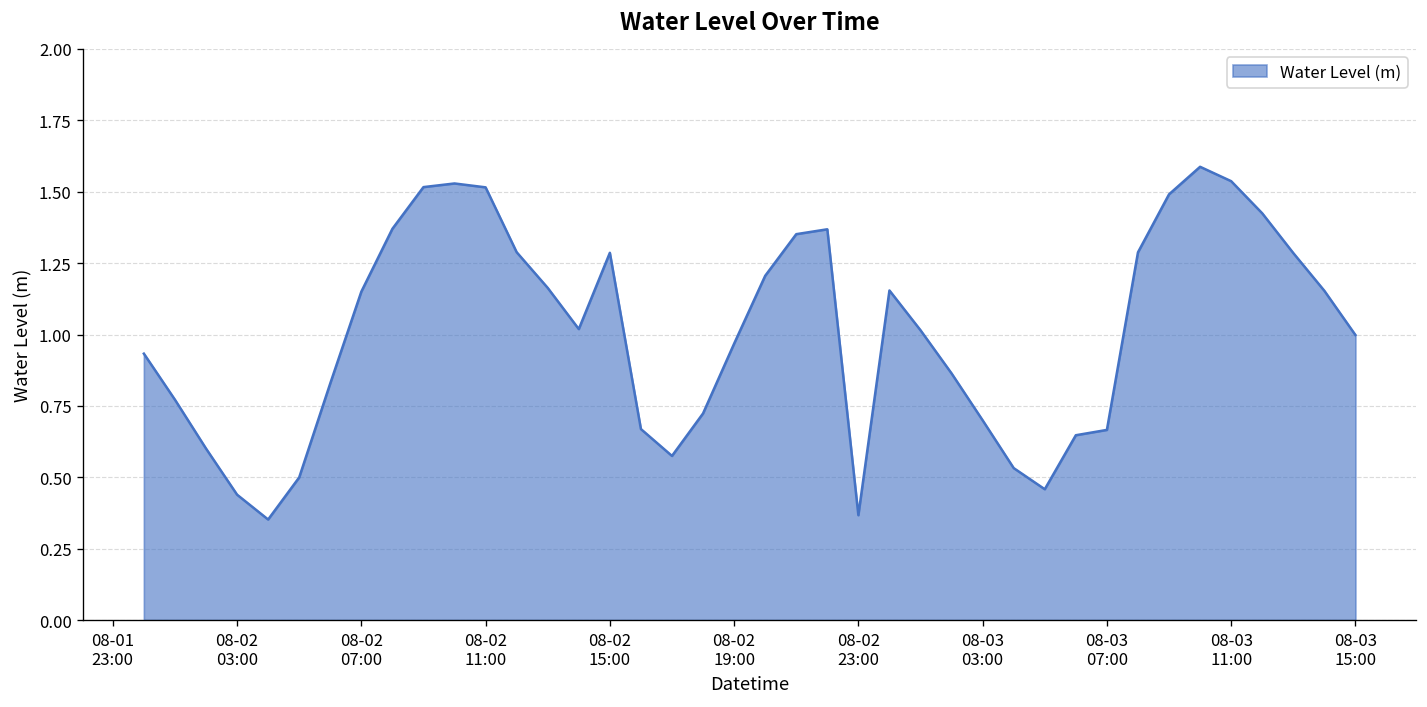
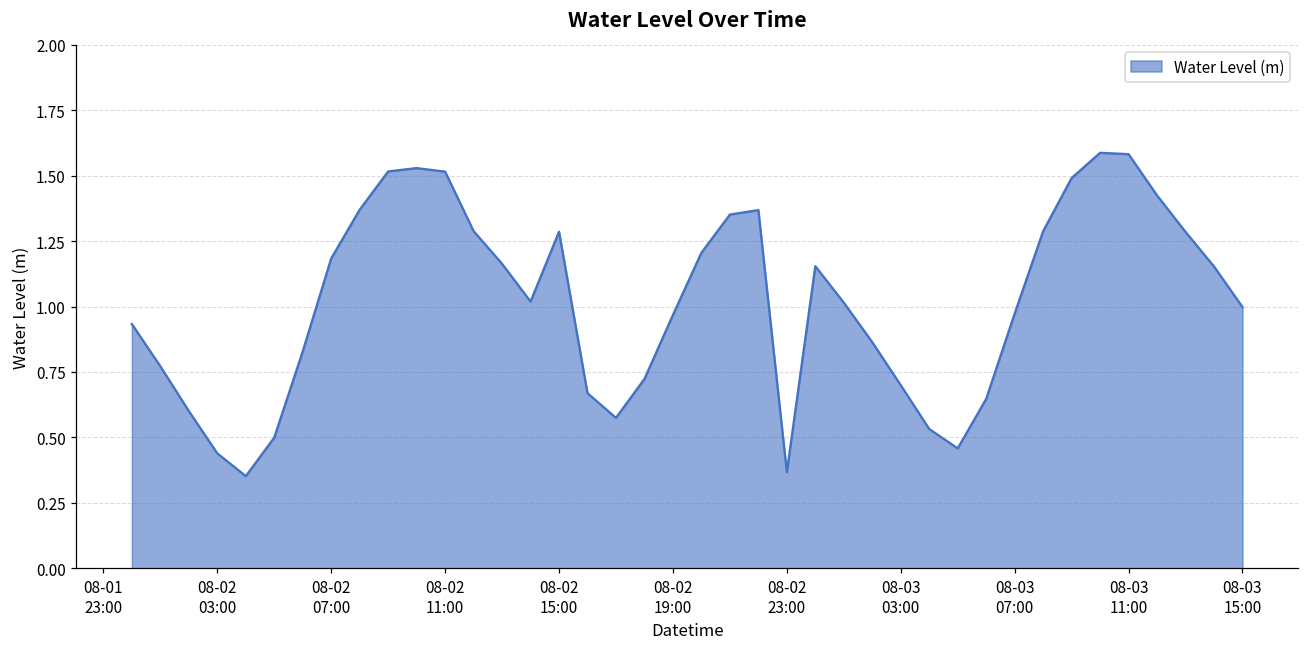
08-02 07:00: 1.15 -> 1.18
08-03 07:00: 0.67 -> 0.97
08-03 11:00: 1.54 -> 1.58
